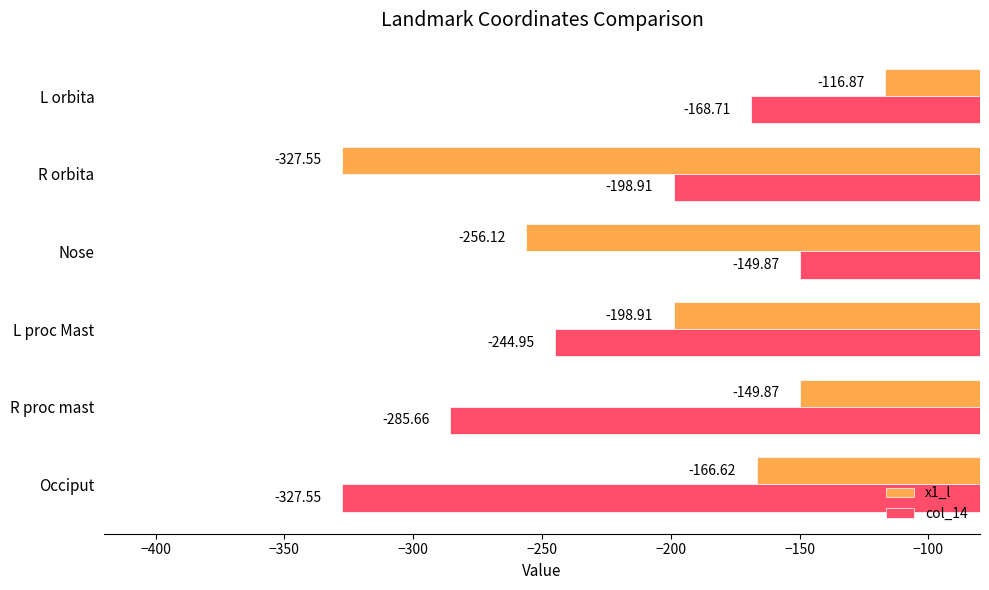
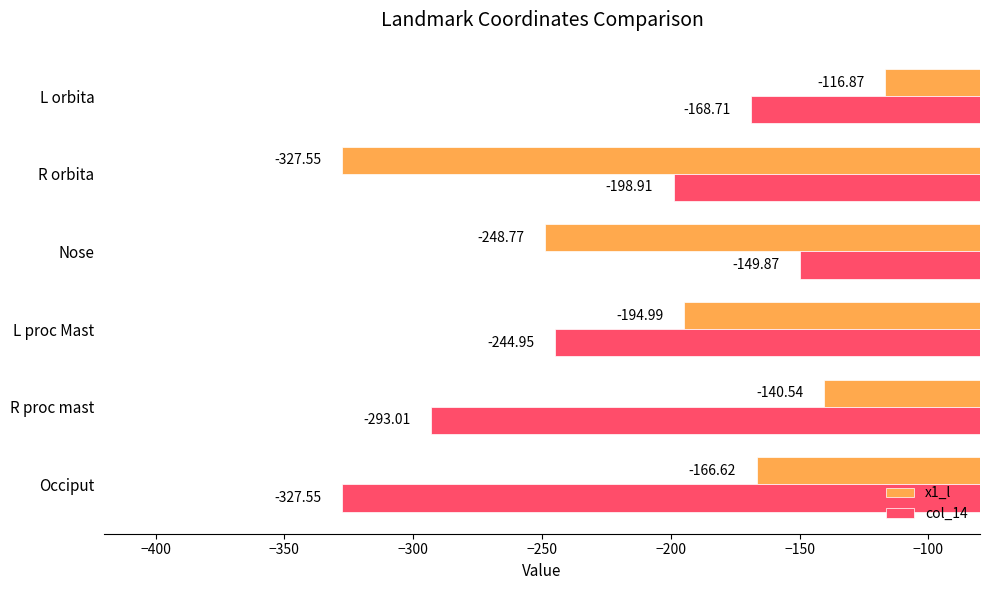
x1_l, Nose: -256.12 -> -248.77
x1_l, L proc Mast: -198.91 -> -194.99
x1_l, R proc mast: -149.87 -> -140.54
col_14, R proc mast: -285.66 -> -293.01
